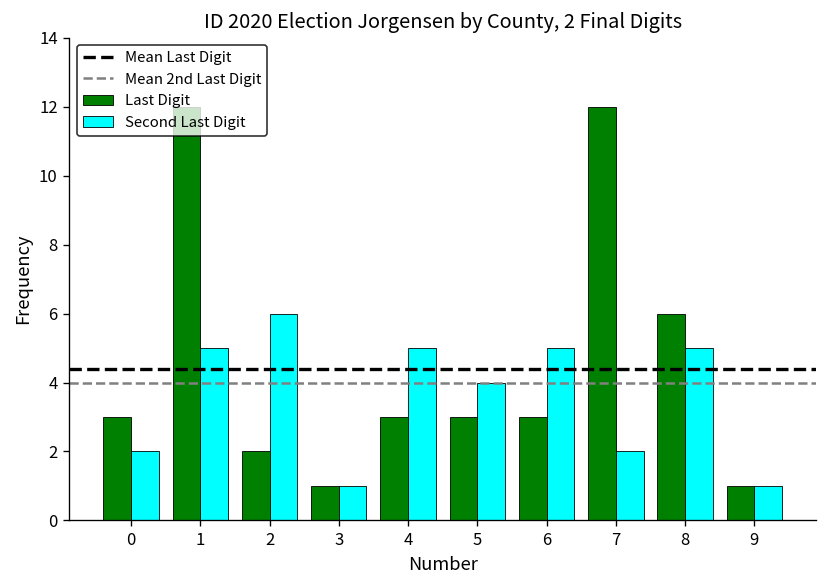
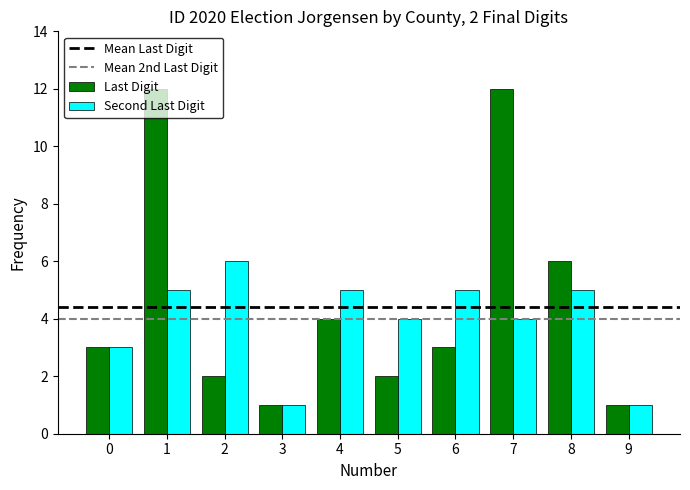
Second Last Digit, 0: 2 -> 3
Last Digit, 4: 3 -> 4
Last Digit, 5: 3 -> 2
Second Last Digit, 7: 2 -> 4
